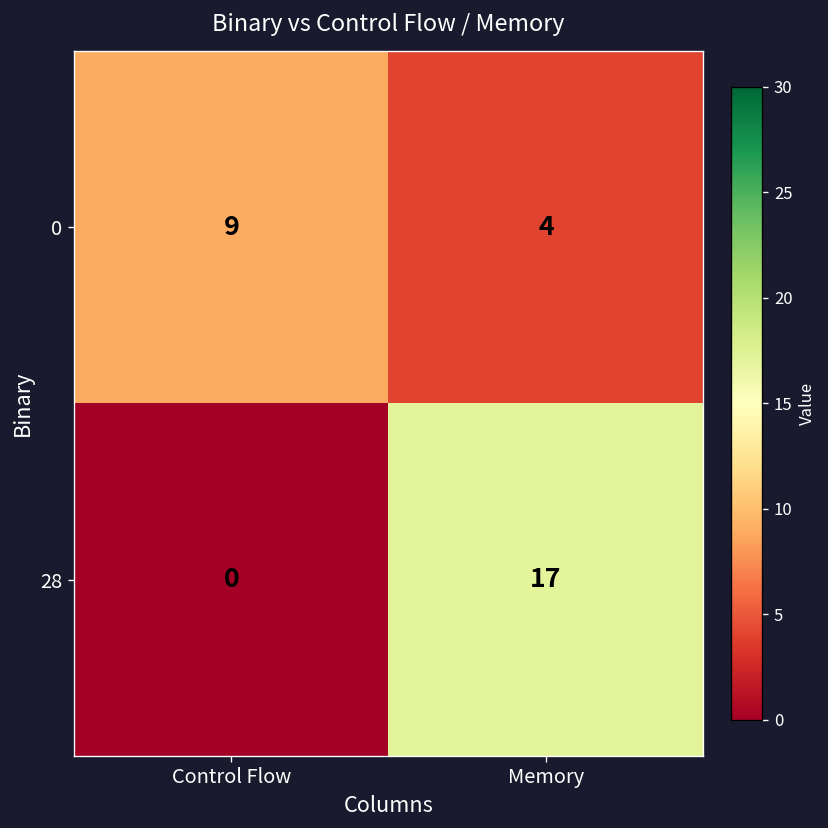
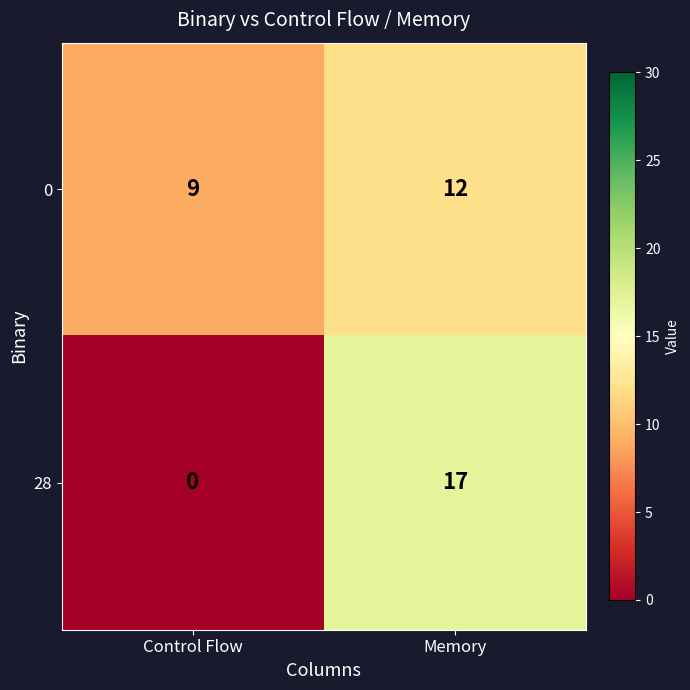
0, Memory: 4 -> 12
